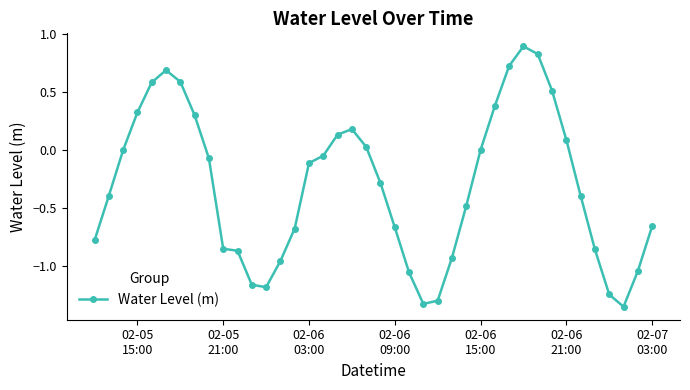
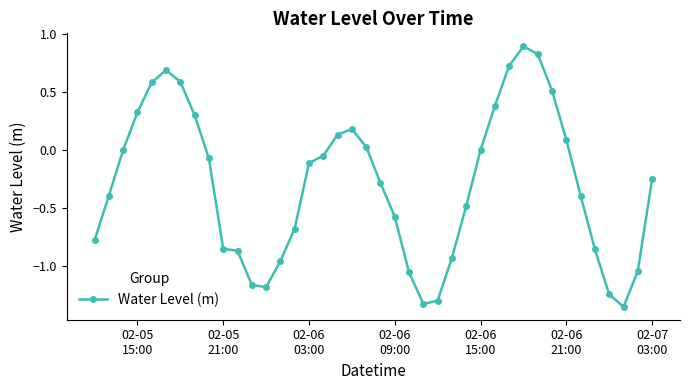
02-06 09:00: -0.67 -> -0.58
02-07 03:00: -0.66 -> -0.25
